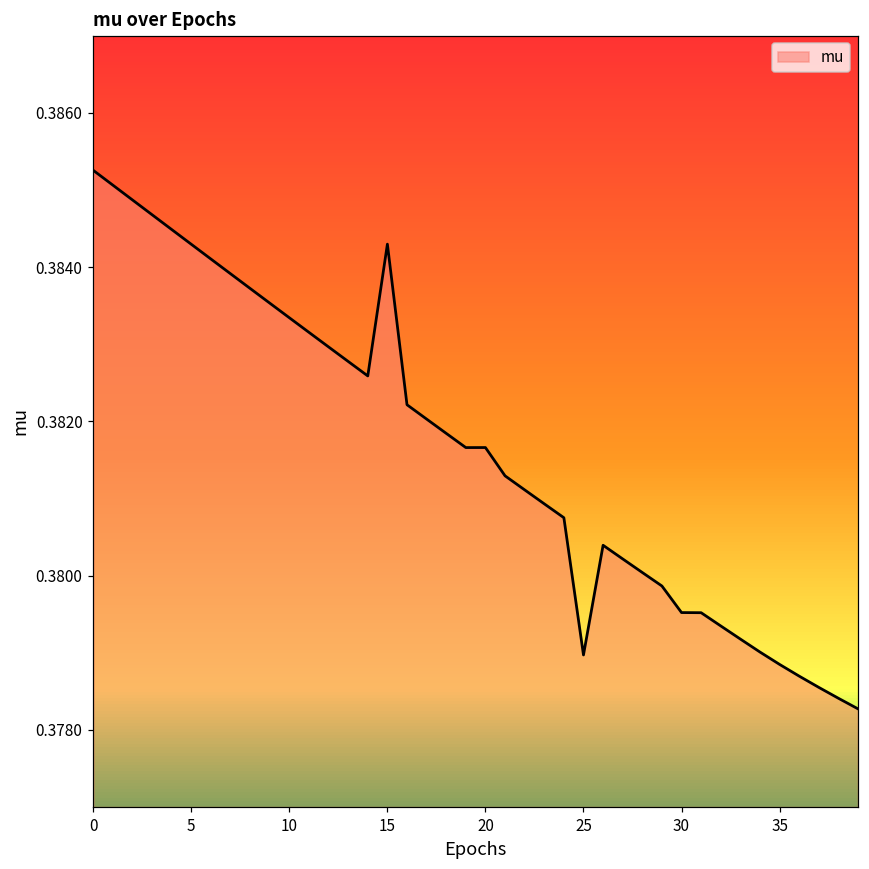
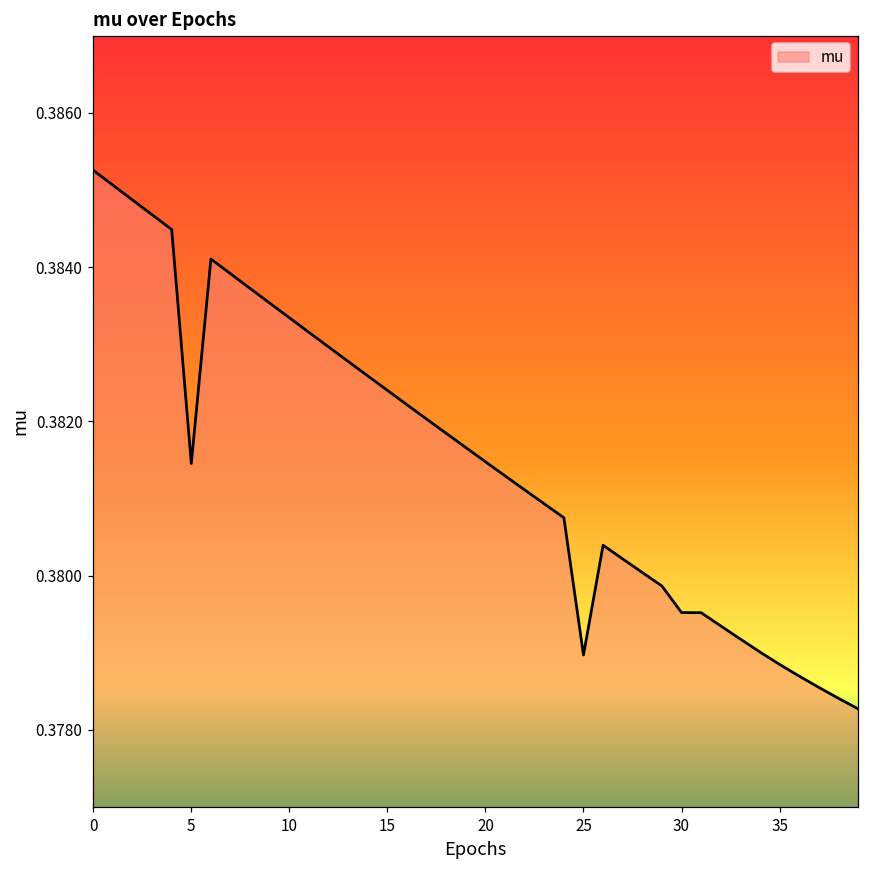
5: 0.3843 -> 0.3815
15: 0.3843 -> 0.3824
20: 0.3817 -> 0.3815
